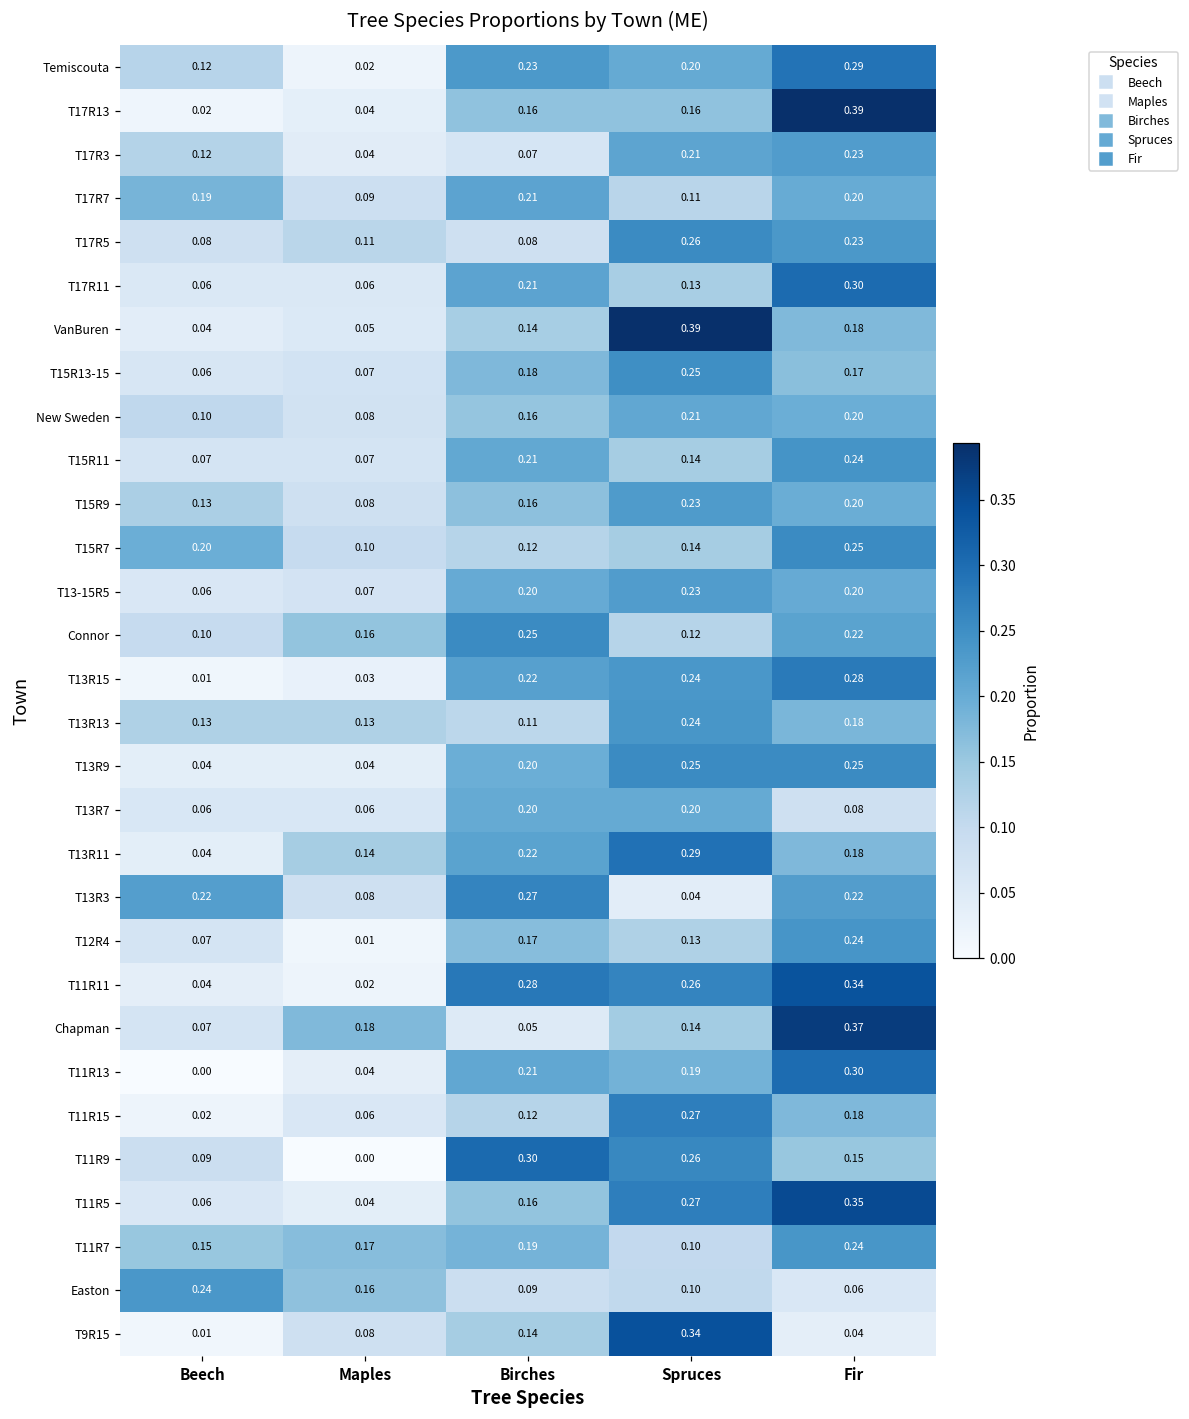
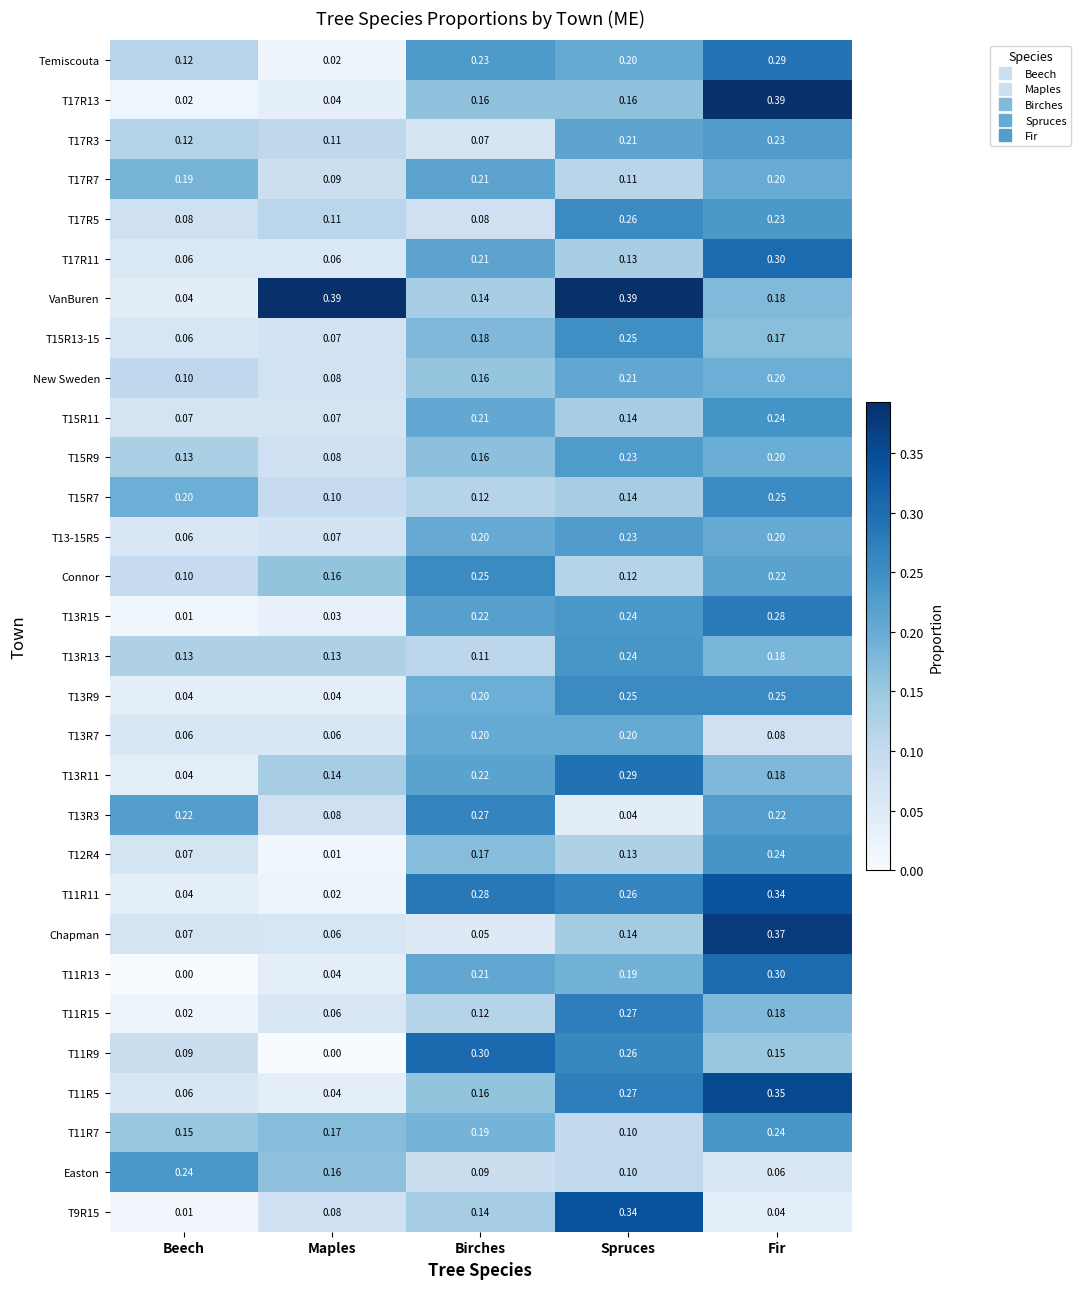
T17R3, Maples: 0.04 -> 0.11
VanBuren, Maples: 0.05 -> 0.39
Chapman, Maples: 0.18 -> 0.06
